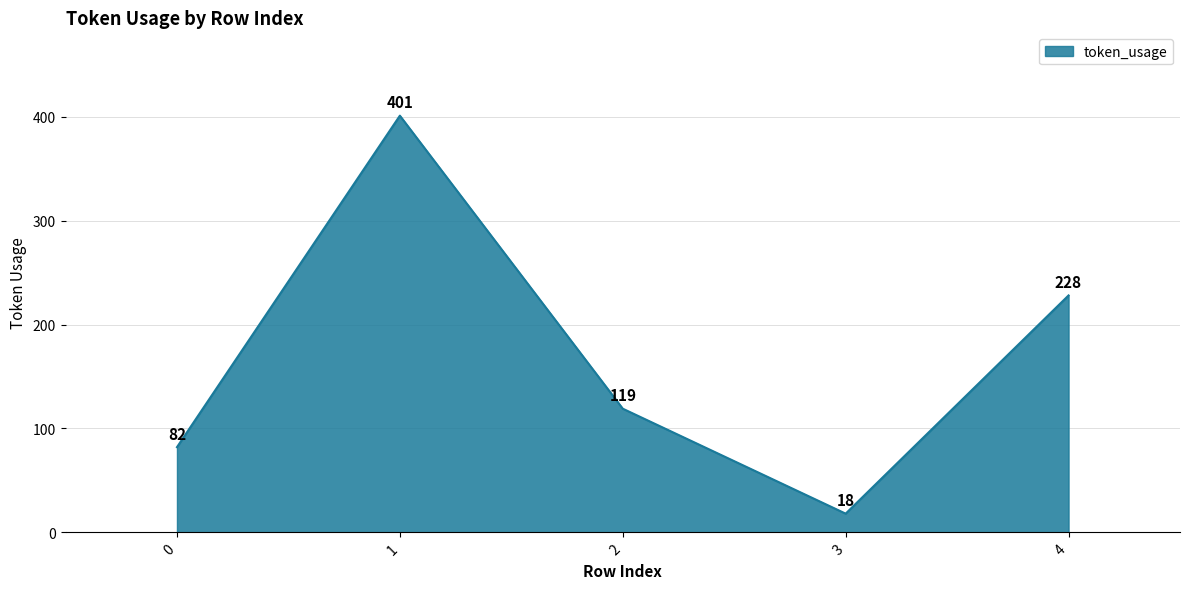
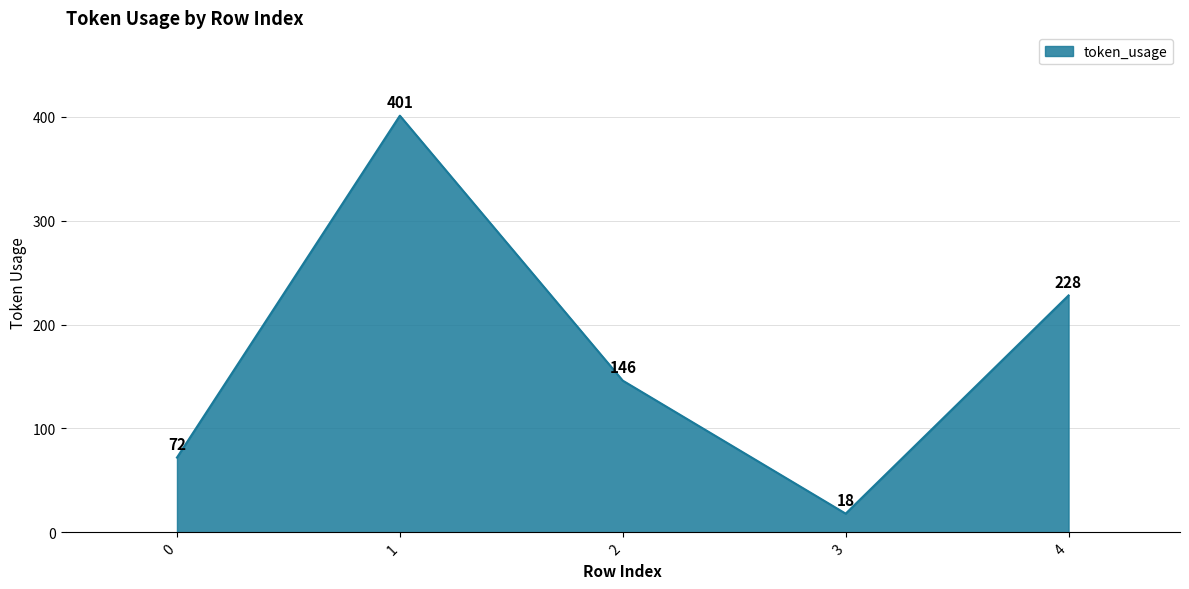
0: 82 -> 72
2: 119 -> 146
